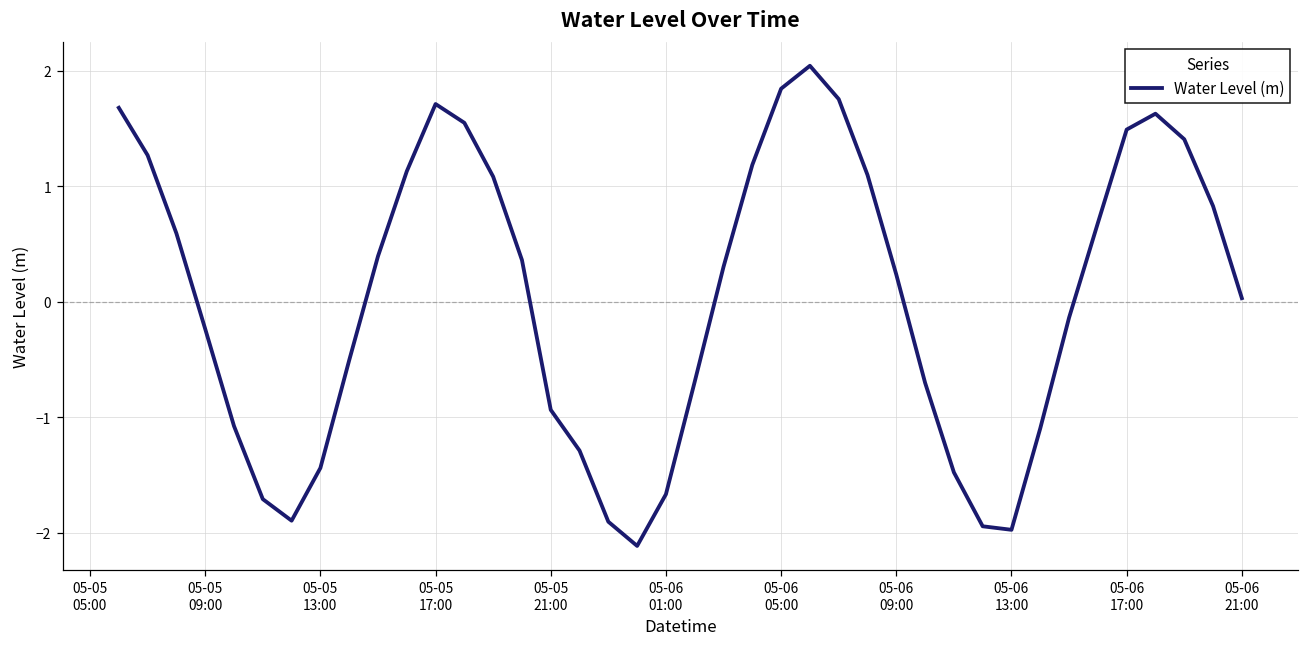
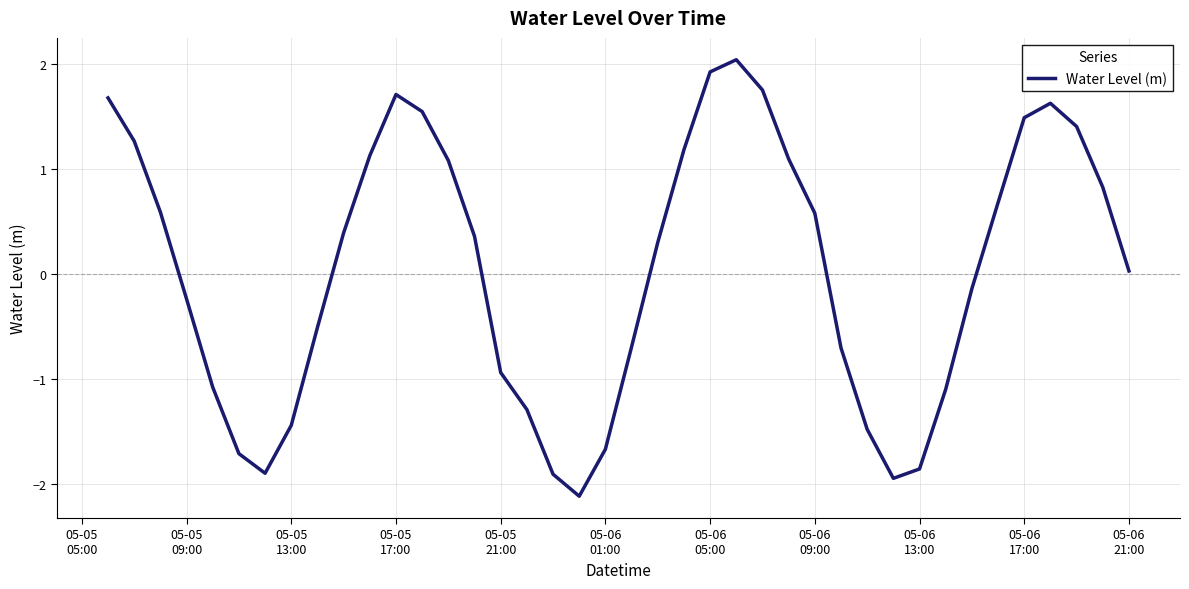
05-06 05:00: 1.84 -> 1.92
05-06 09:00: 0.23 -> 0.58
05-06 13:00: -1.97 -> -1.85
